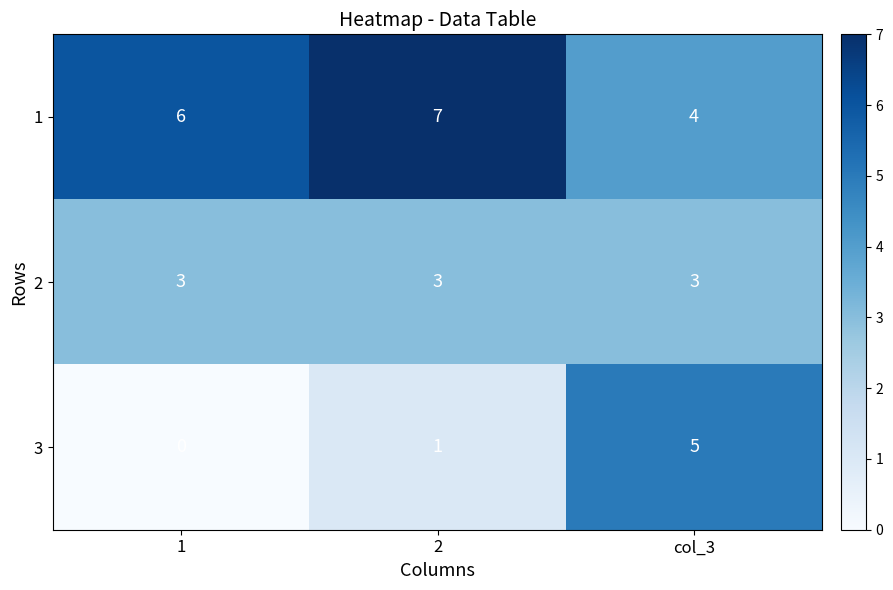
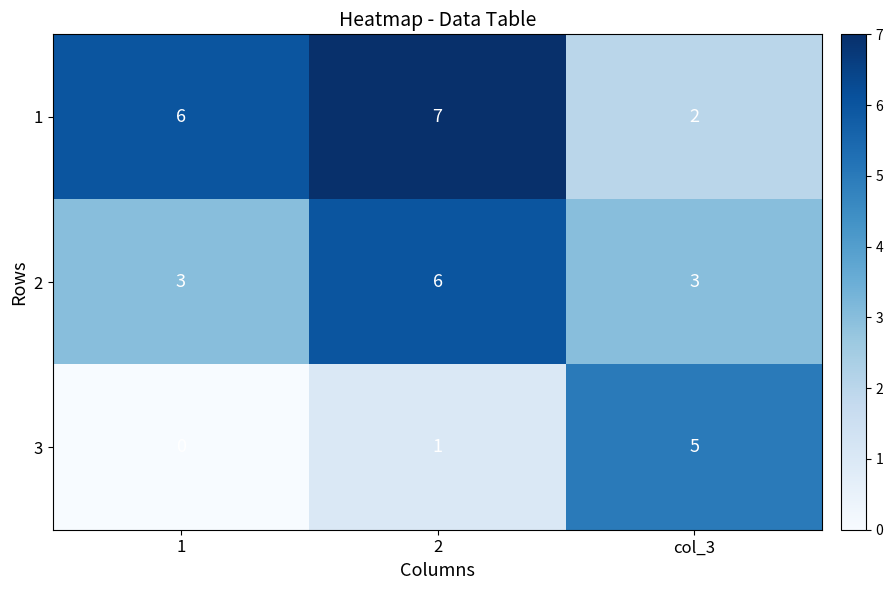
1, col_3: 4 -> 2
2, 2: 3 -> 6
